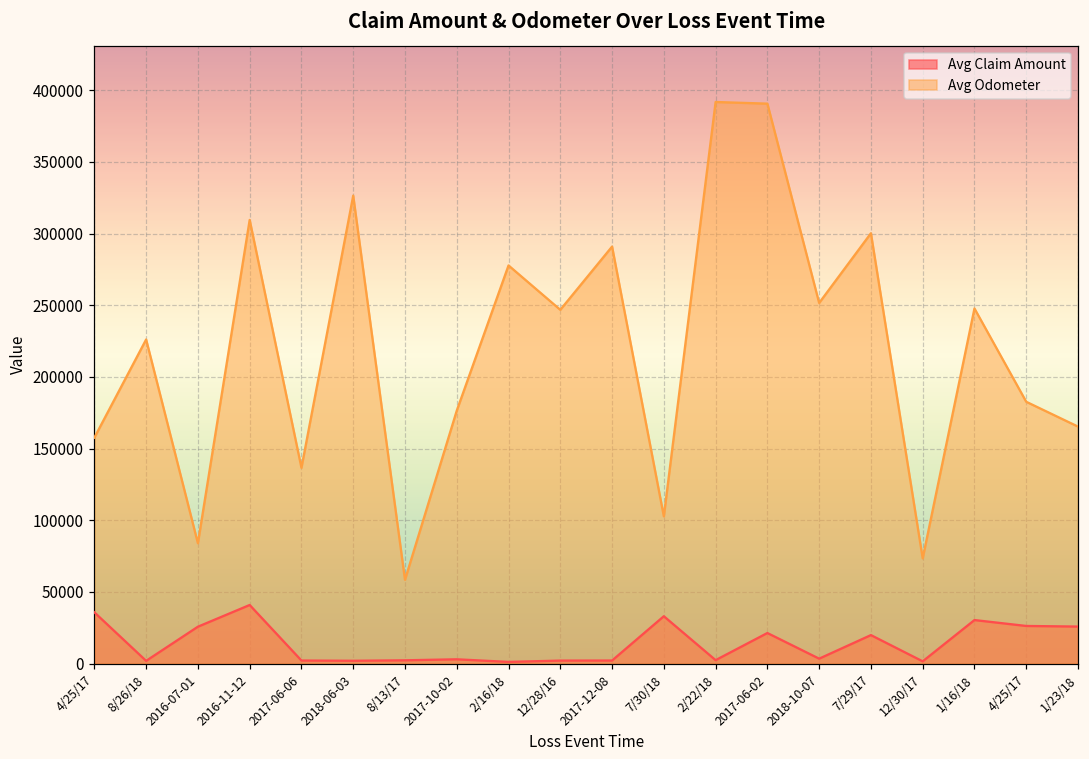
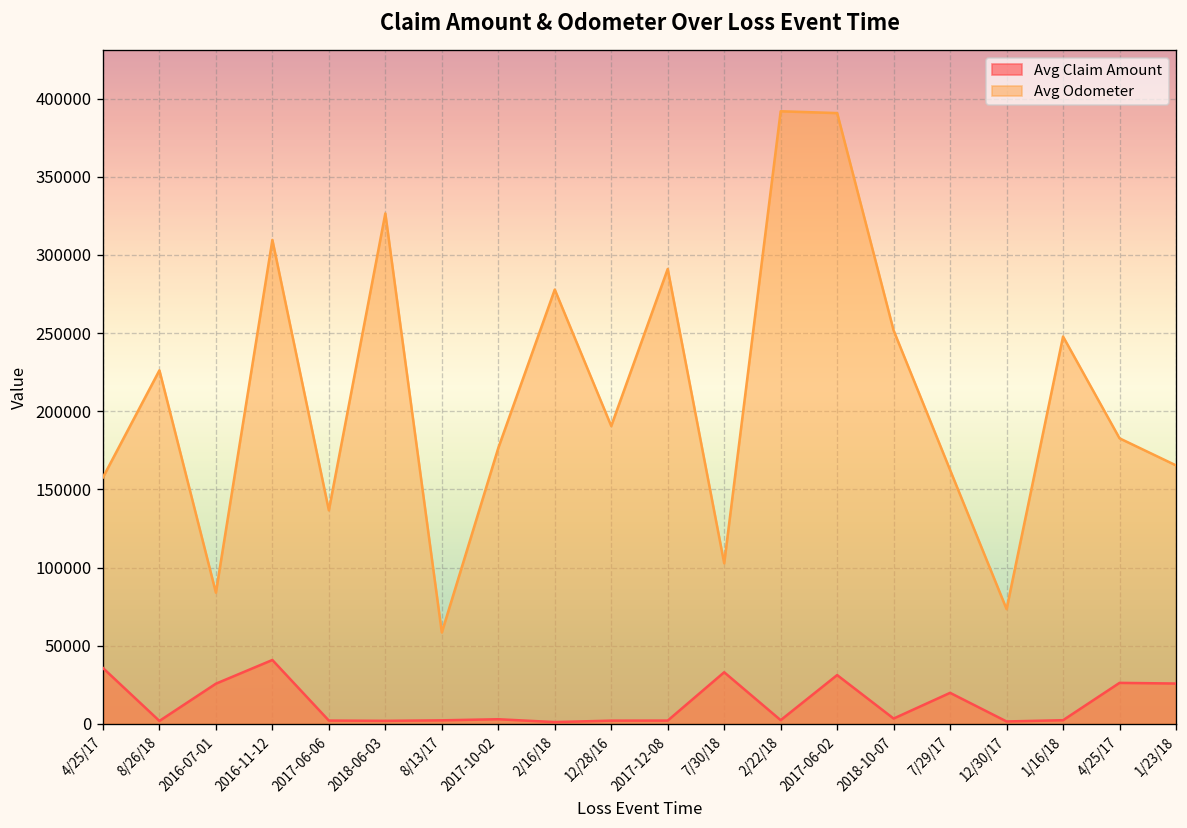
Avg Odometer, 12/28/16: 247000 -> 191000
Avg Claim Amount, 2017-06-02: 21000 -> 31000
Avg Odometer, 7/29/17: 300000 -> 162000
Avg Claim Amount, 1/16/18: 30000 -> 2000
